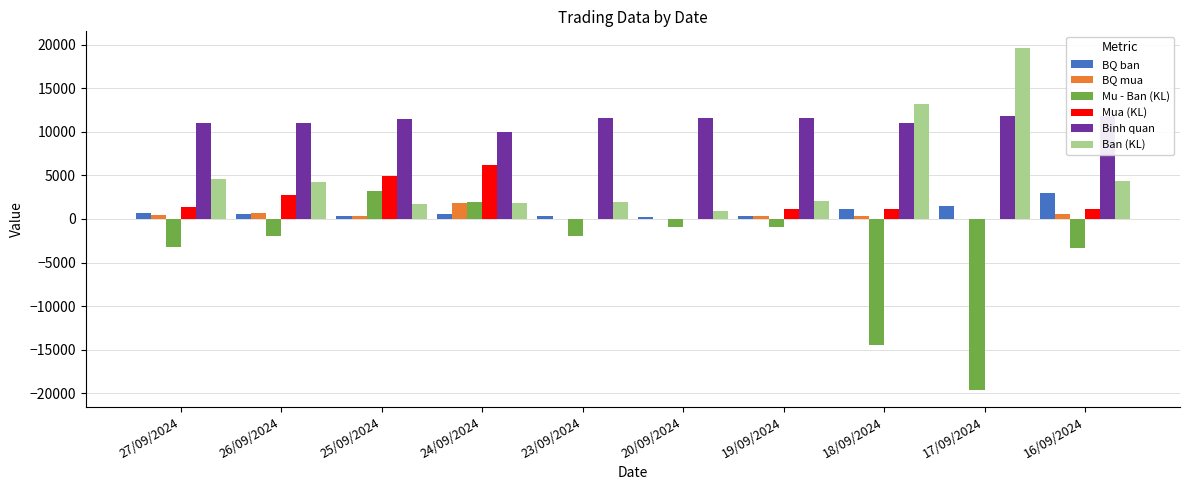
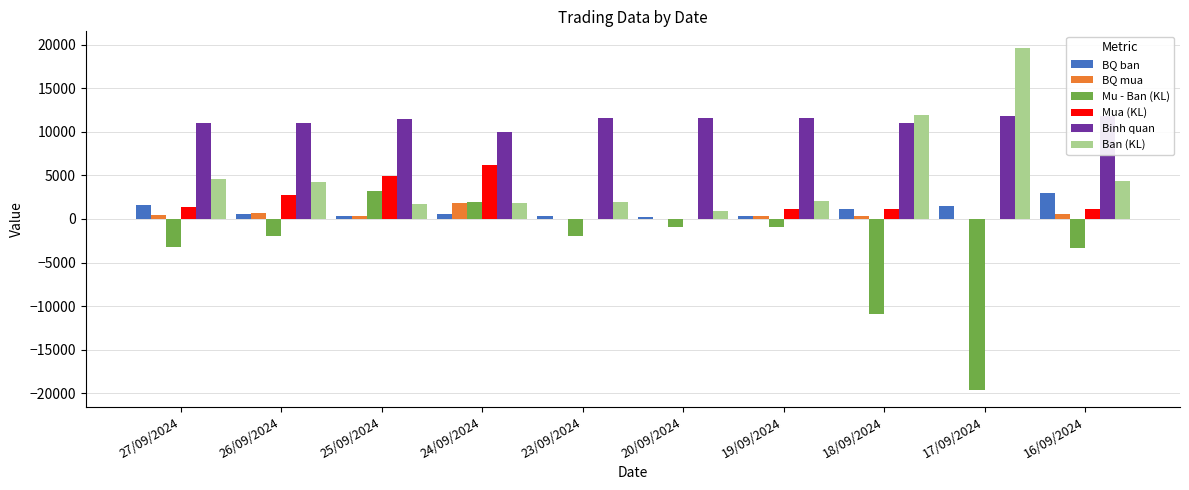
BQ ban, 27/09/2024: 1000 -> 2000
Mu - Ban (KL), 18/09/2024: -14000 -> -11000
Ban (KL), 18/09/2024: 13000 -> 12000
